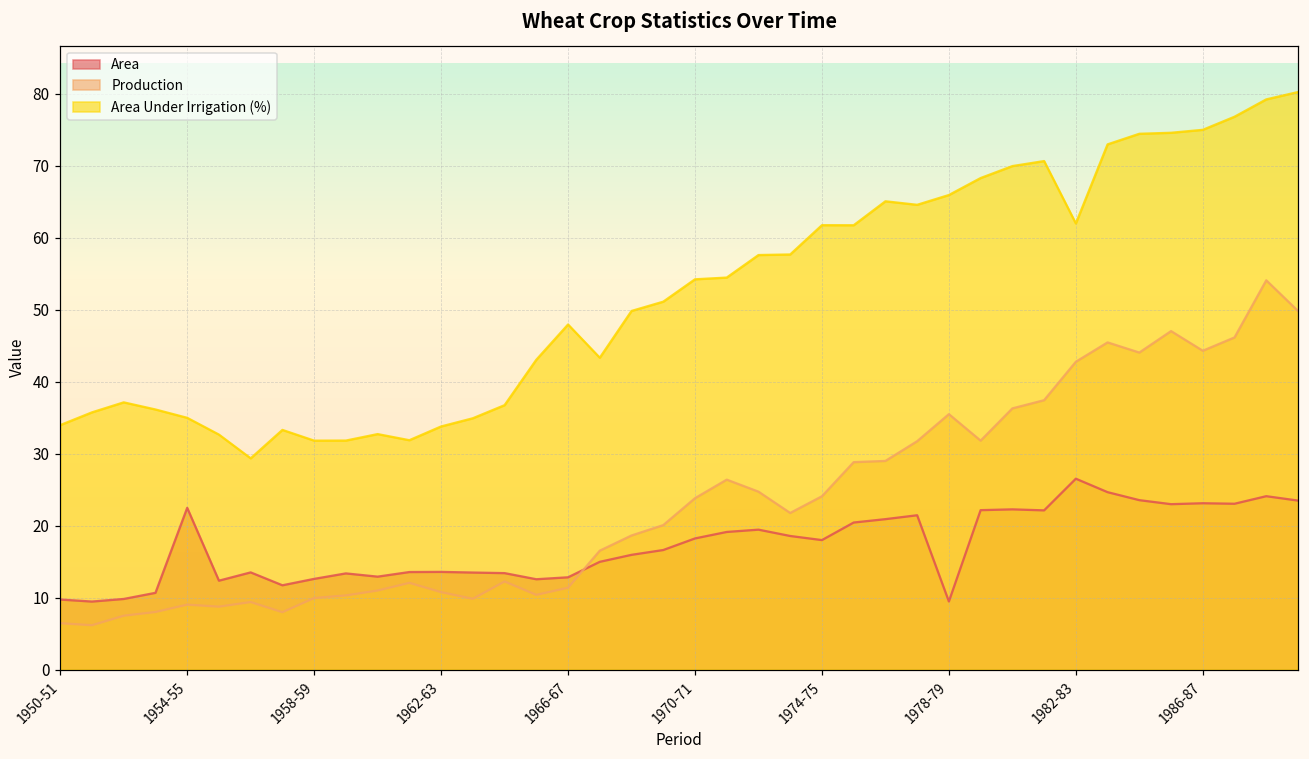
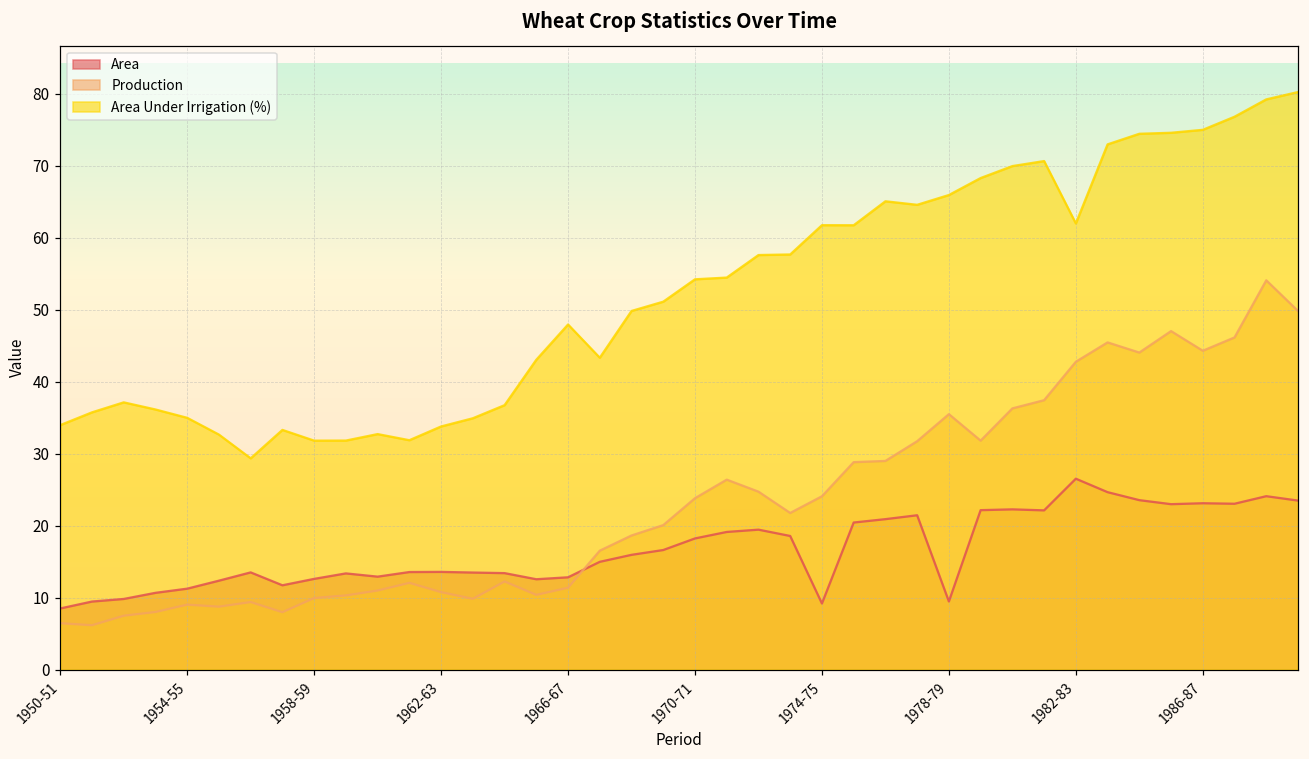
Area, 1950-51: 10 -> 9
Area, 1954-55: 22 -> 11
Area, 1974-75: 18 -> 9
